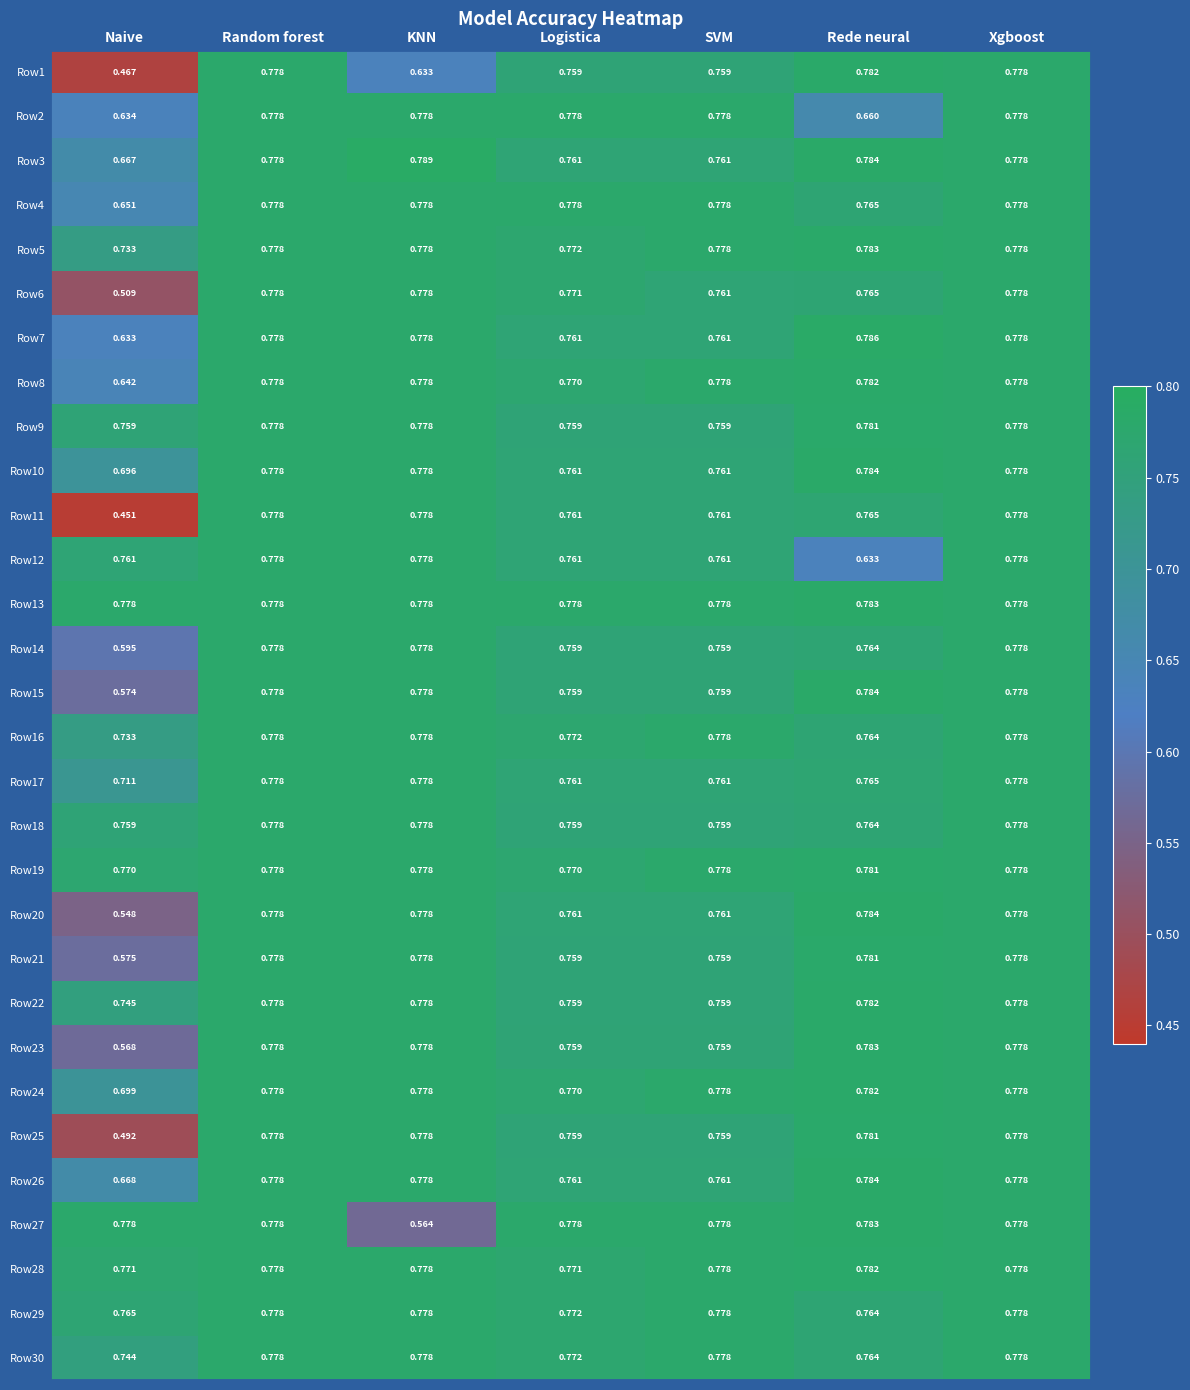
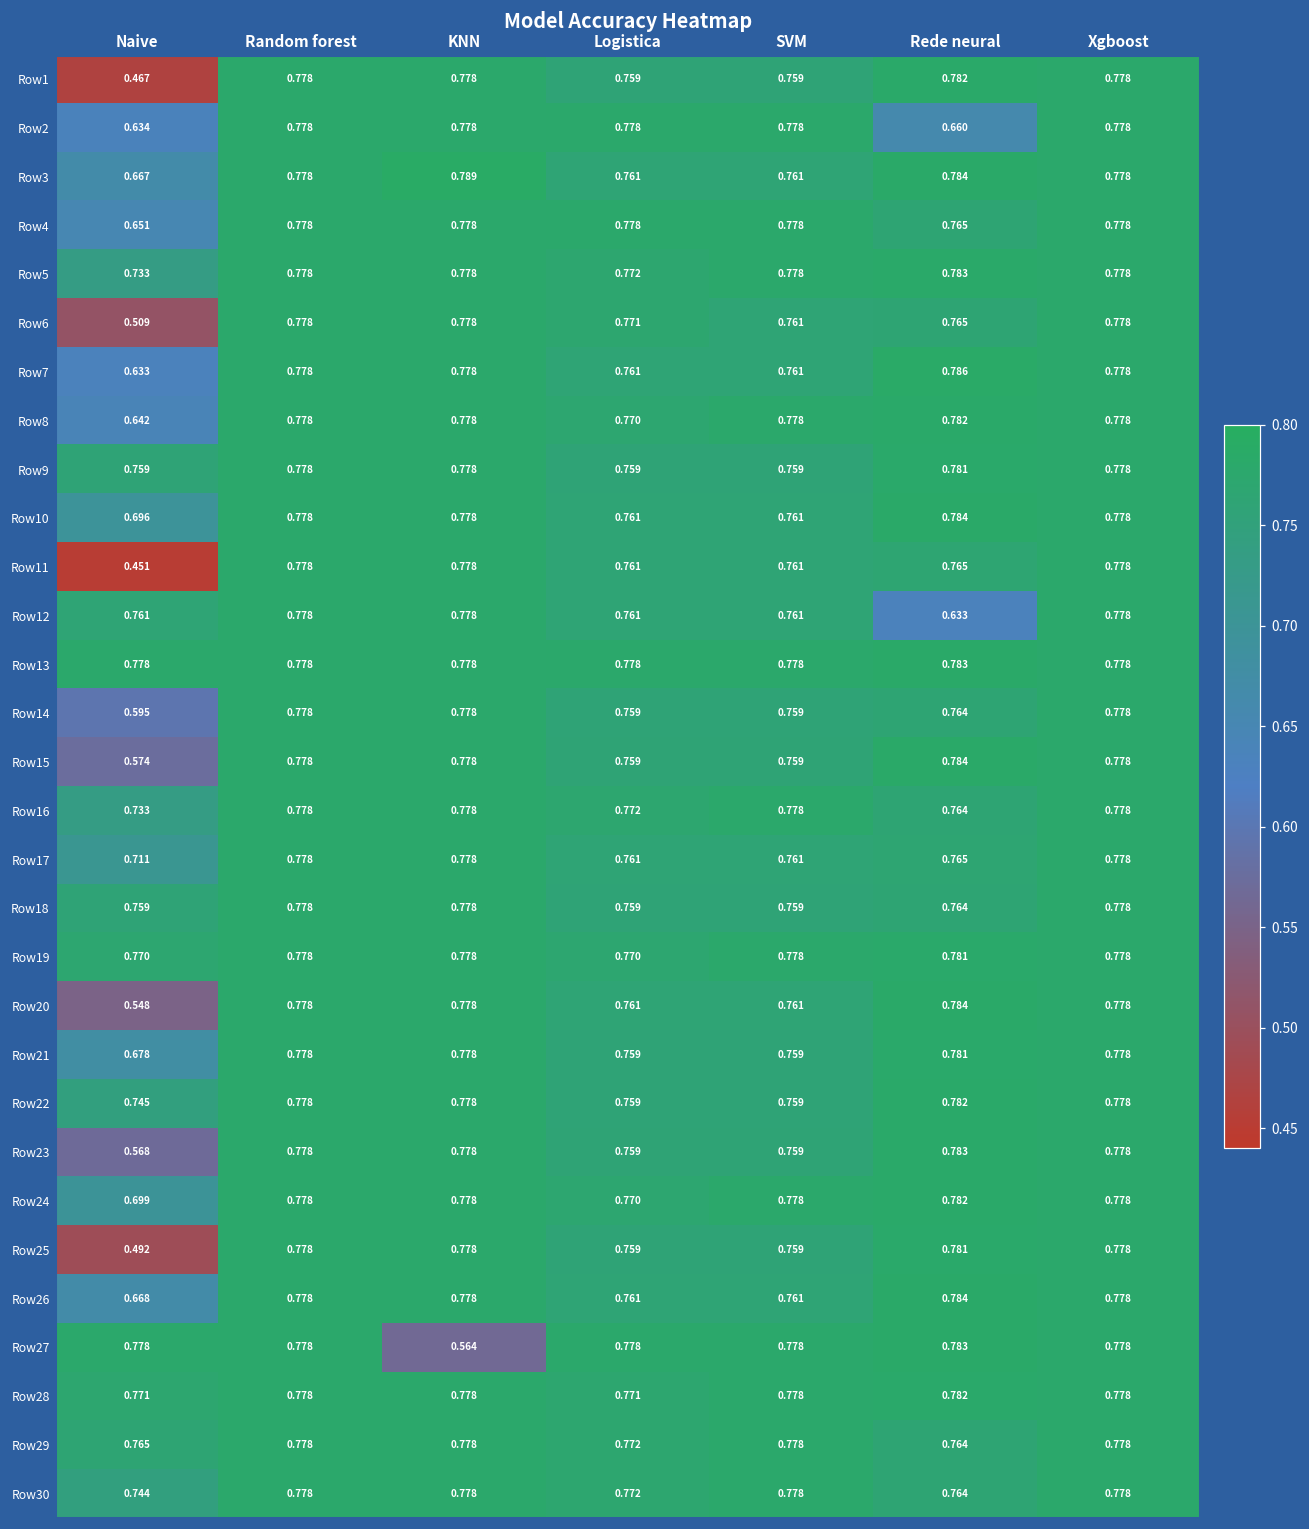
Row1, KNN: 0.633 -> 0.778
Row21, Naive: 0.575 -> 0.678
